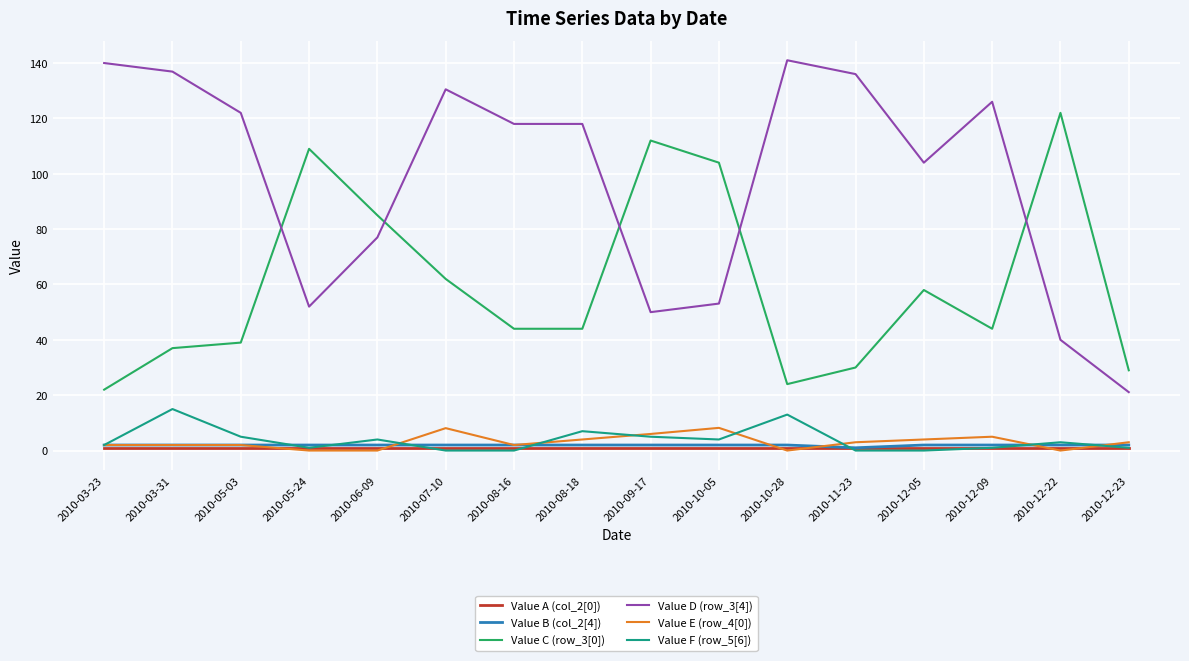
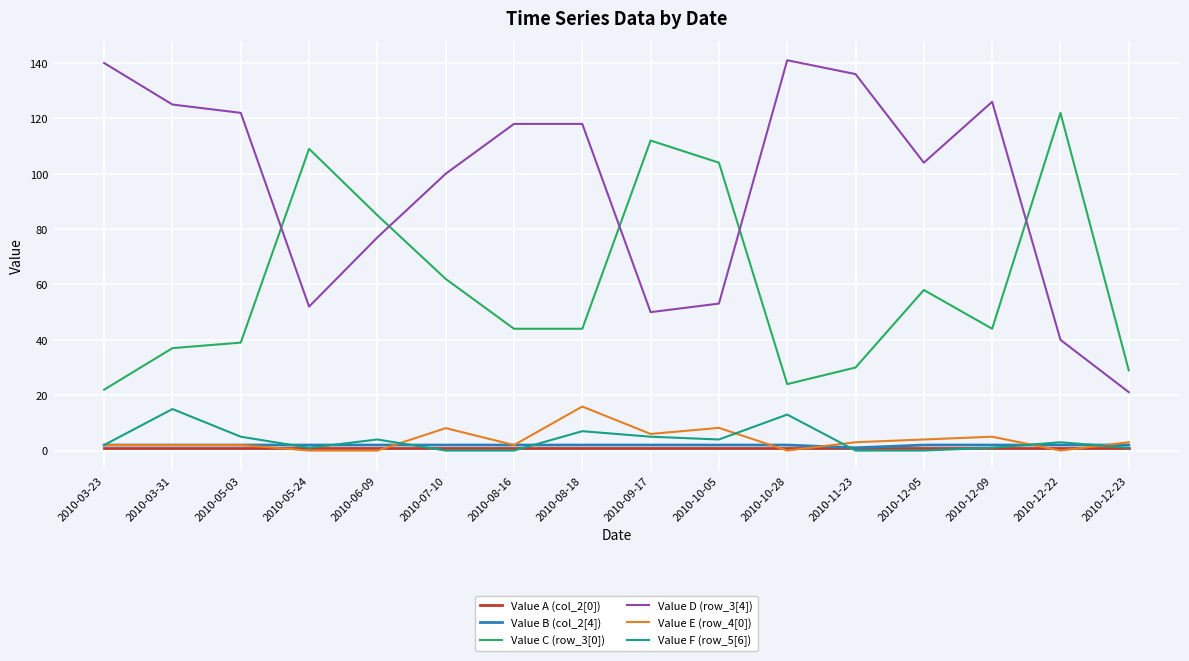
Value D (row_3[4]), 2010-03-31: 137 -> 125
Value D (row_3[4]), 2010-07-10: 131 -> 100
Value E (row_4[0]), 2010-08-18: 4 -> 16
